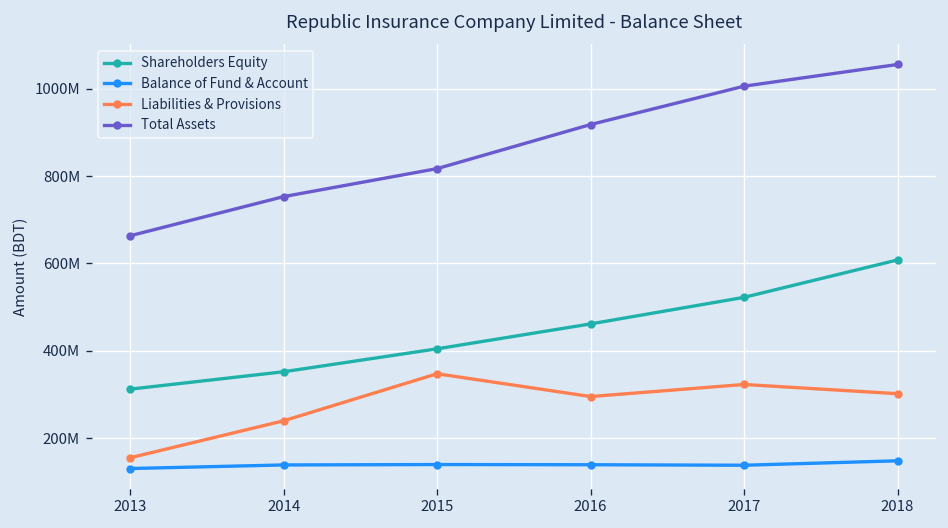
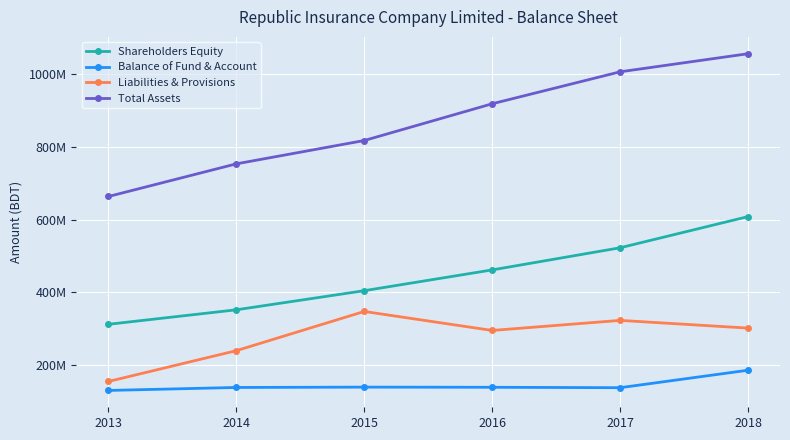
Balance of Fund & Account, 2018: 150000000 -> 190000000
